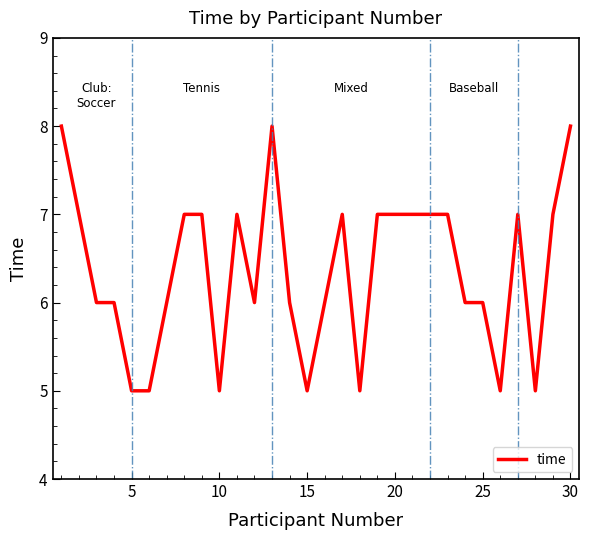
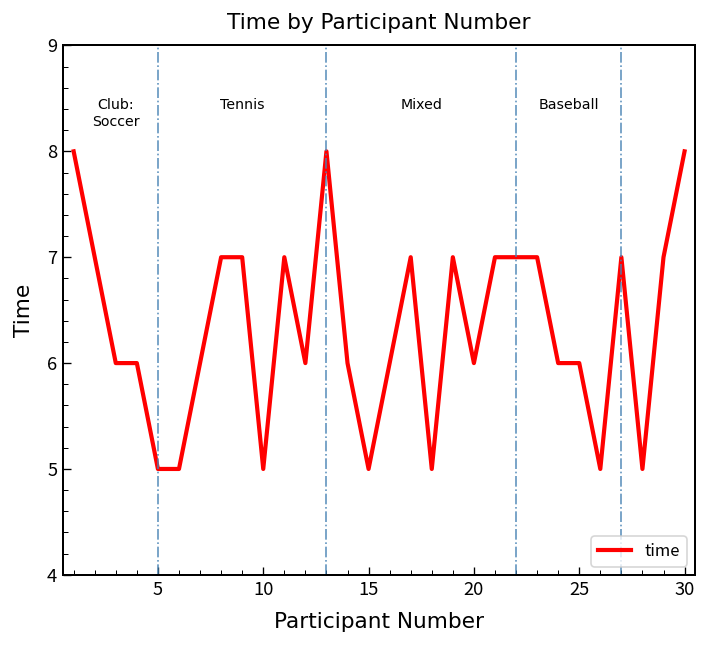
20: 7 -> 6
